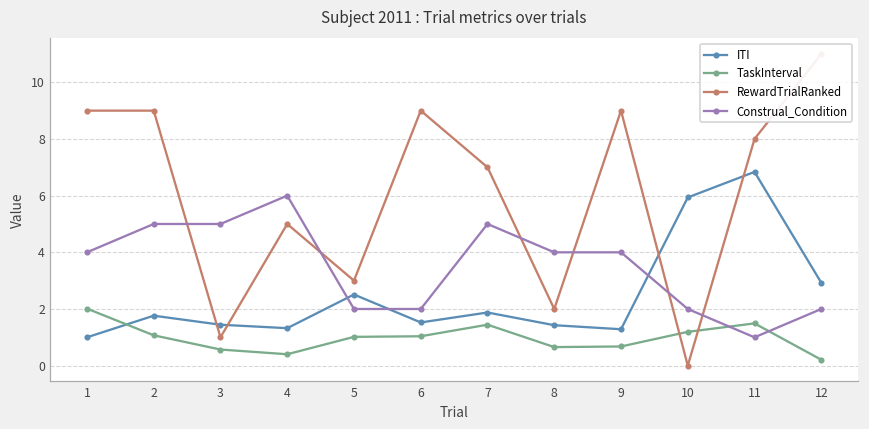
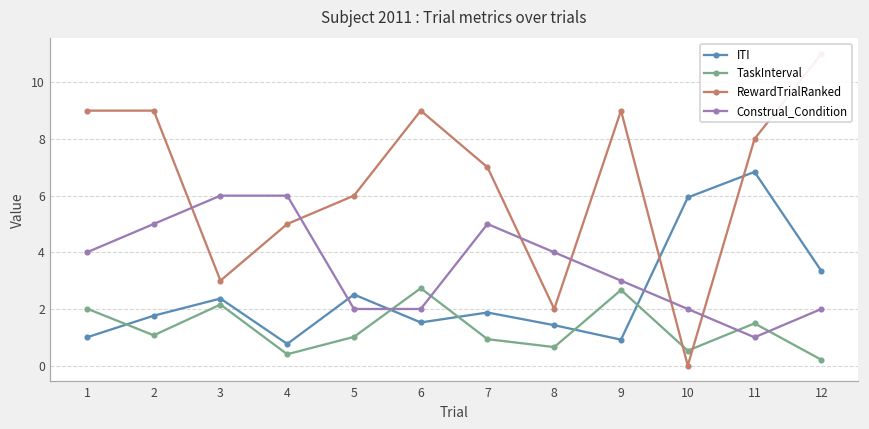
ITI, 3: 1.4 -> 2.4
TaskInterval, 3: 0.6 -> 2.2
RewardTrialRanked, 3: 1 -> 3
Construal_Condition, 3: 5 -> 6
ITI, 4: 1.3 -> 0.8
RewardTrialRanked, 5: 3 -> 6
TaskInterval, 6: 1.0 -> 2.7
TaskInterval, 7: 1.4 -> 0.9
ITI, 9: 1.3 -> 0.9
TaskInterval, 9: 0.7 -> 2.7
Construal_Condition, 9: 4 -> 3
TaskInterval, 10: 1.2 -> 0.5
ITI, 12: 2.9 -> 3.3
